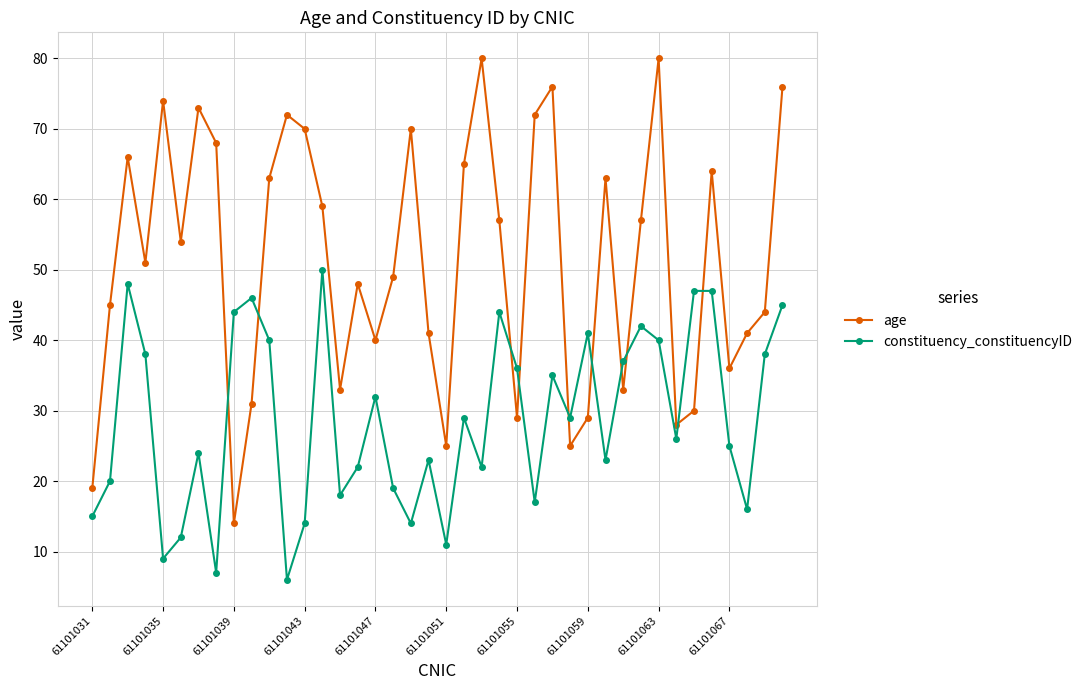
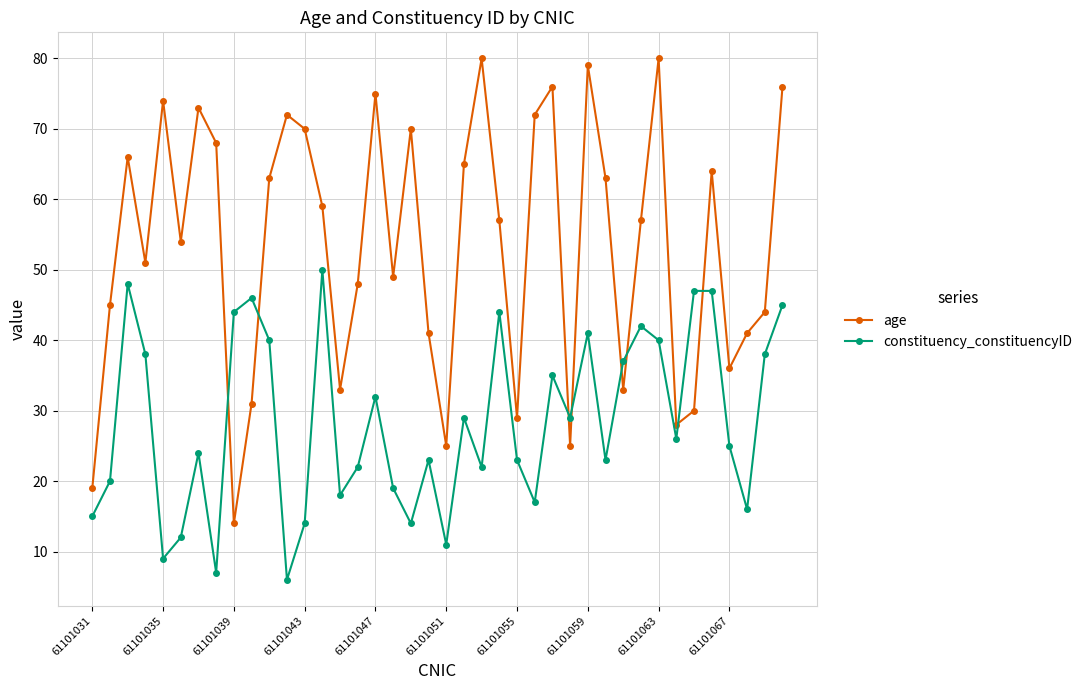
age, 61101047: 40 -> 75
constituency_constituencyID, 61101055: 36 -> 23
age, 61101059: 29 -> 79
